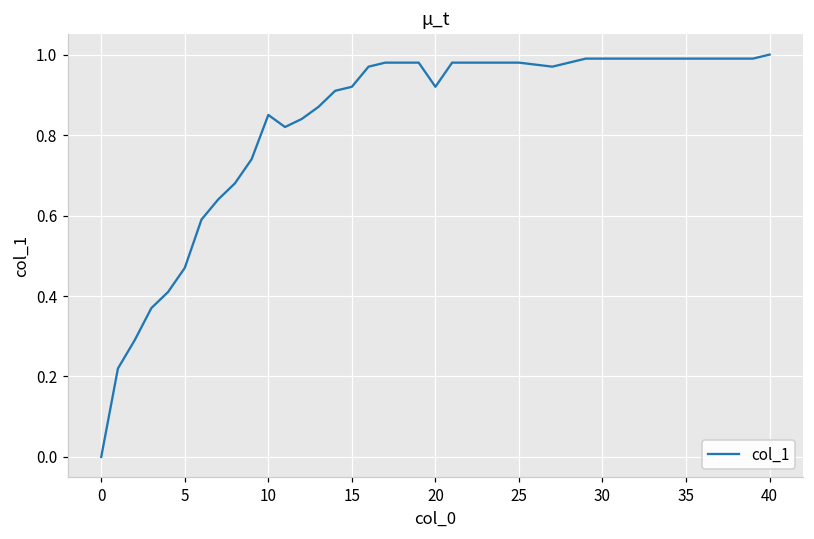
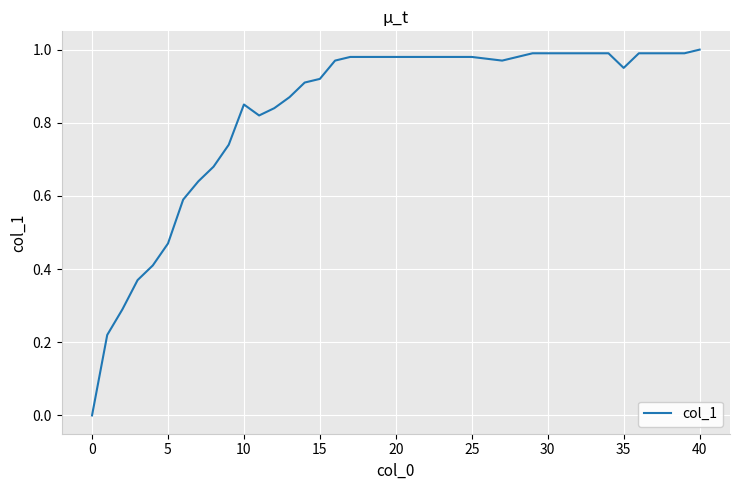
20: 0.92 -> 0.98
35: 0.99 -> 0.95
